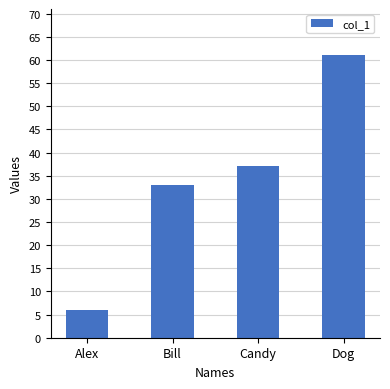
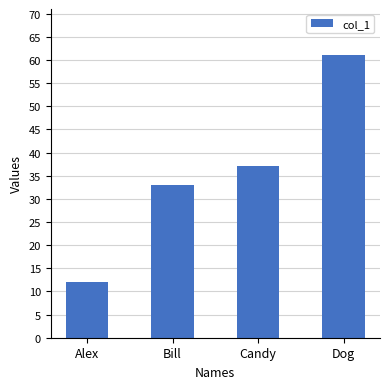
Alex: 6 -> 12
